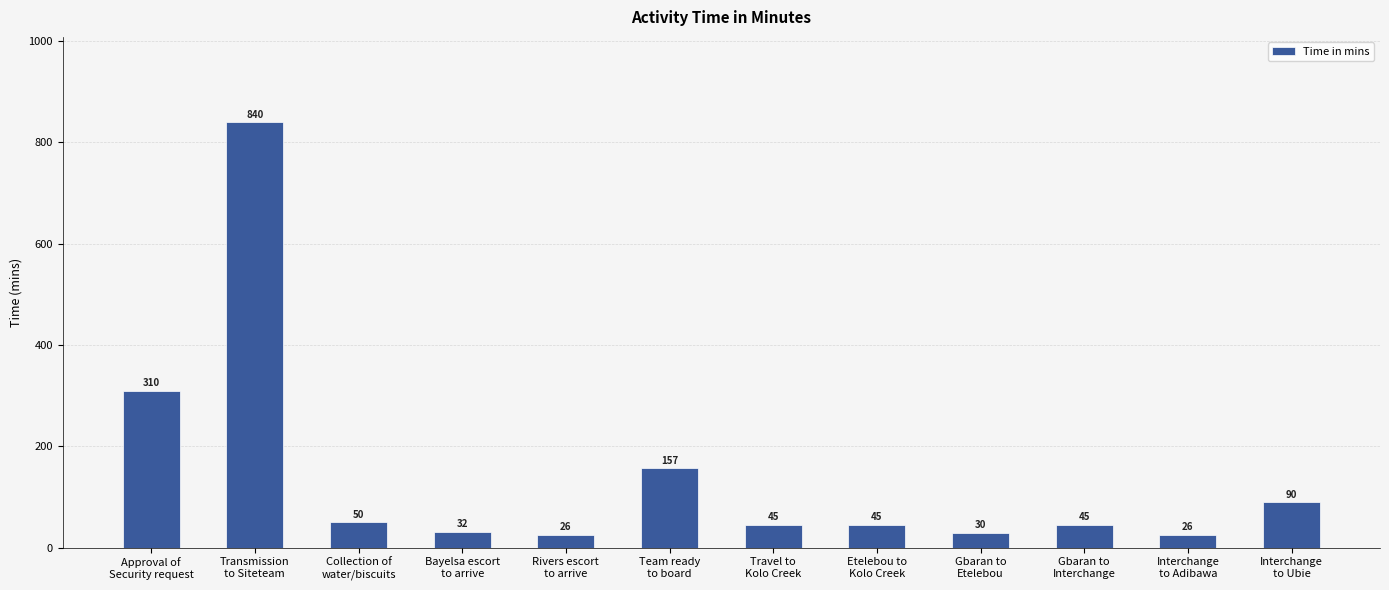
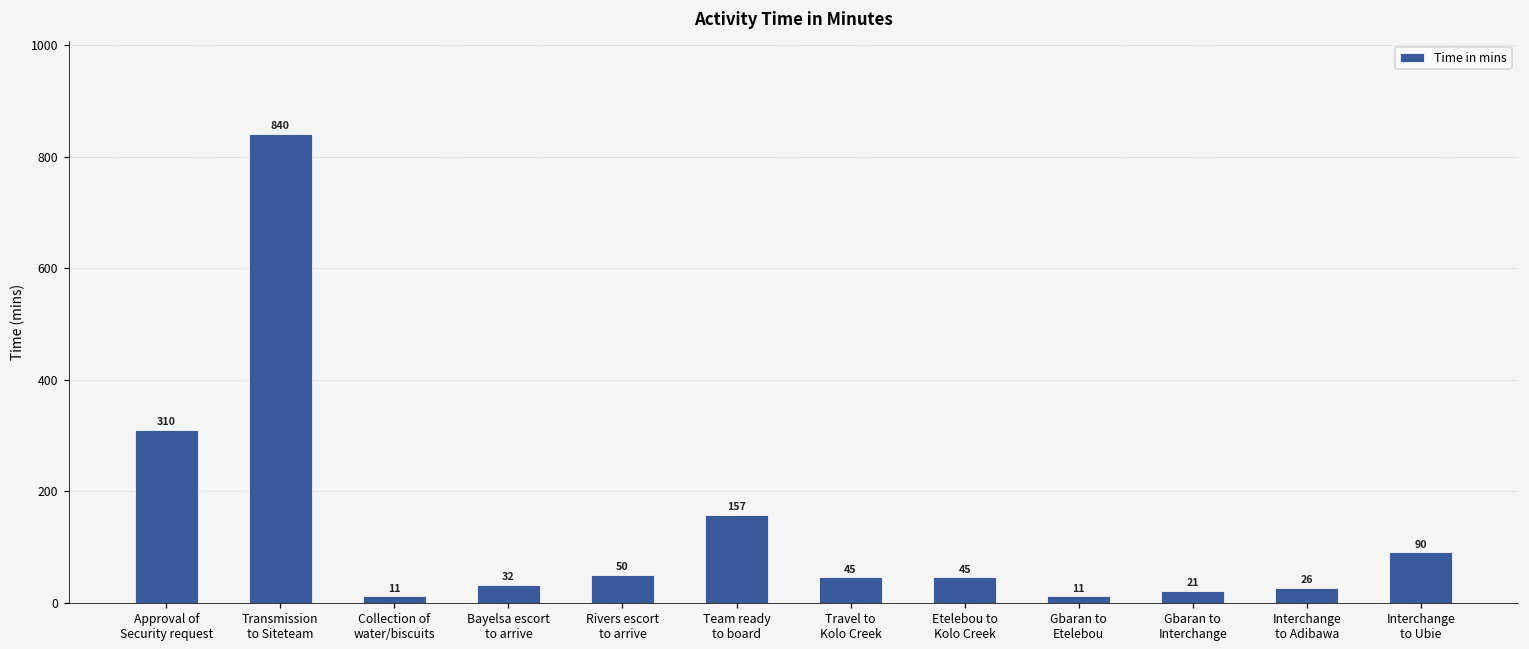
Collection of water/biscuits: 50 -> 11
Rivers escort to arrive: 26 -> 50
Gbaran to Etelebou: 30 -> 11
Gbaran to Interchange: 45 -> 21
